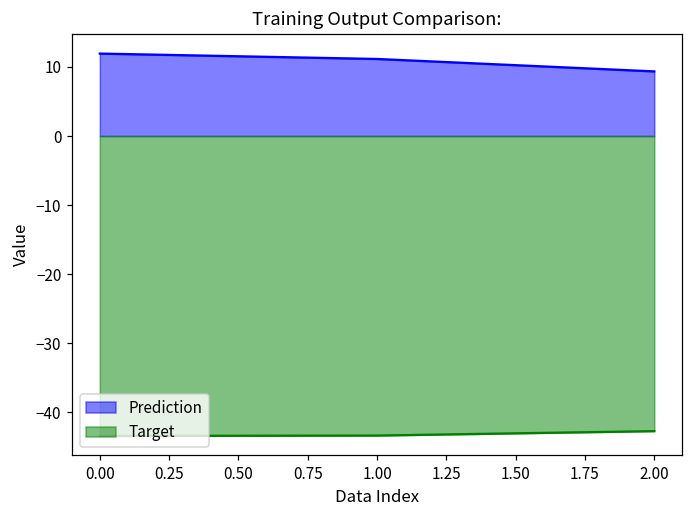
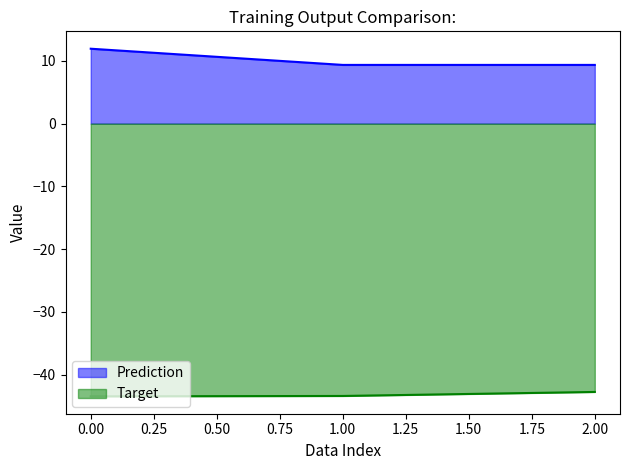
Prediction, 1.00: 11 -> 9
